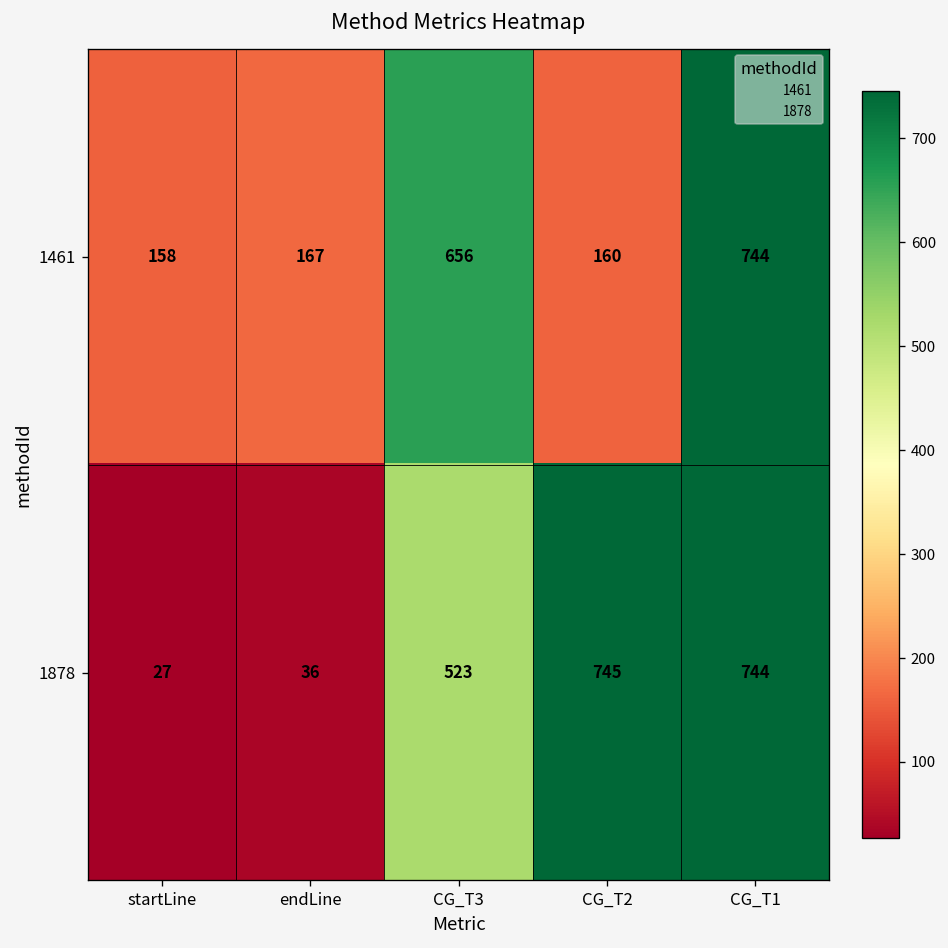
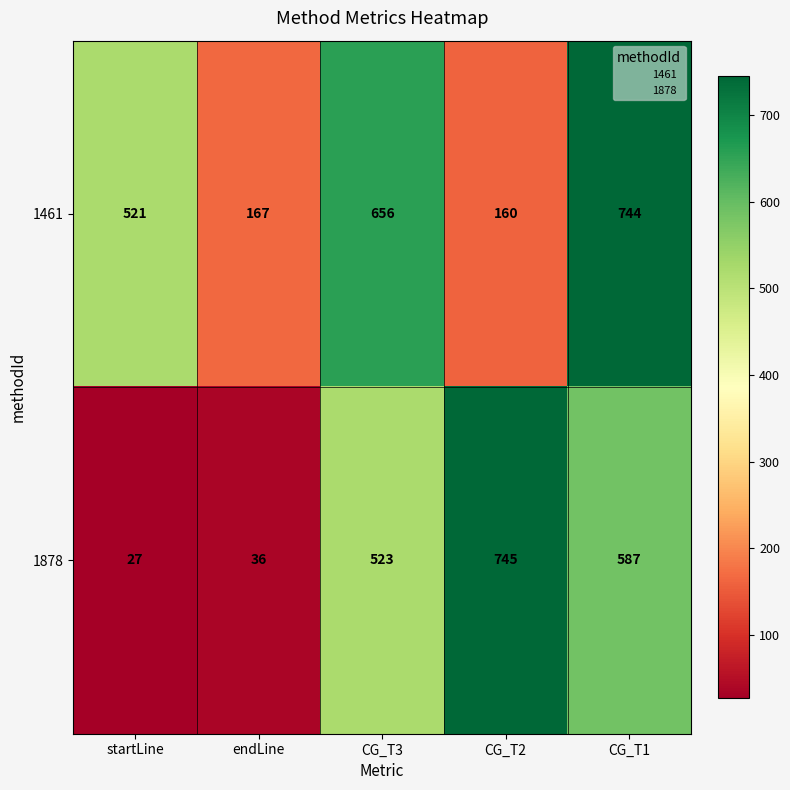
1461, startLine: 158 -> 521
1878, CG_T1: 744 -> 587
